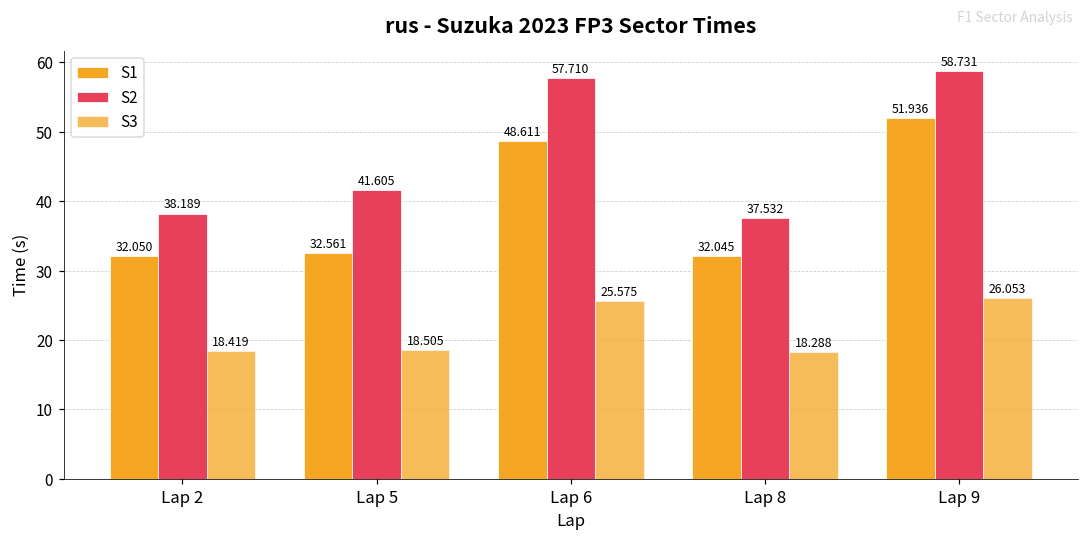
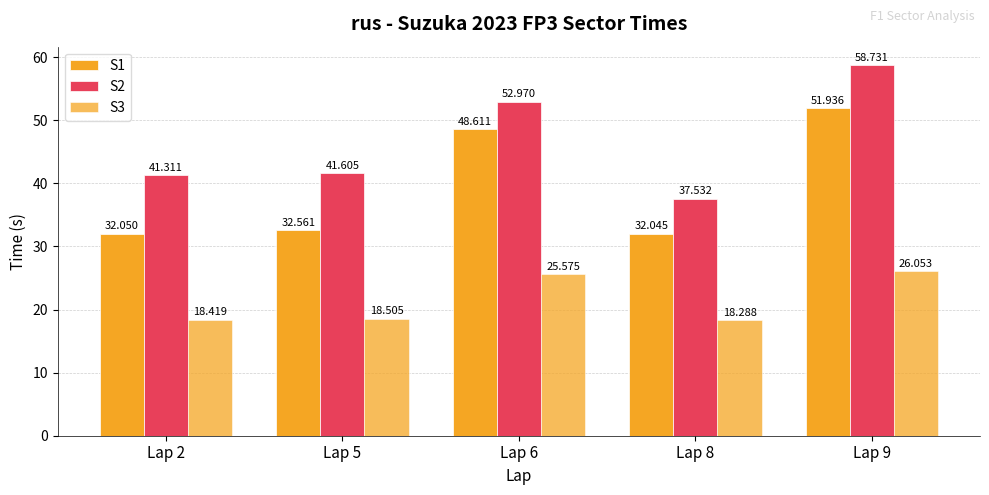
S2, Lap 2: 38.189 -> 41.311
S2, Lap 6: 57.710 -> 52.970
